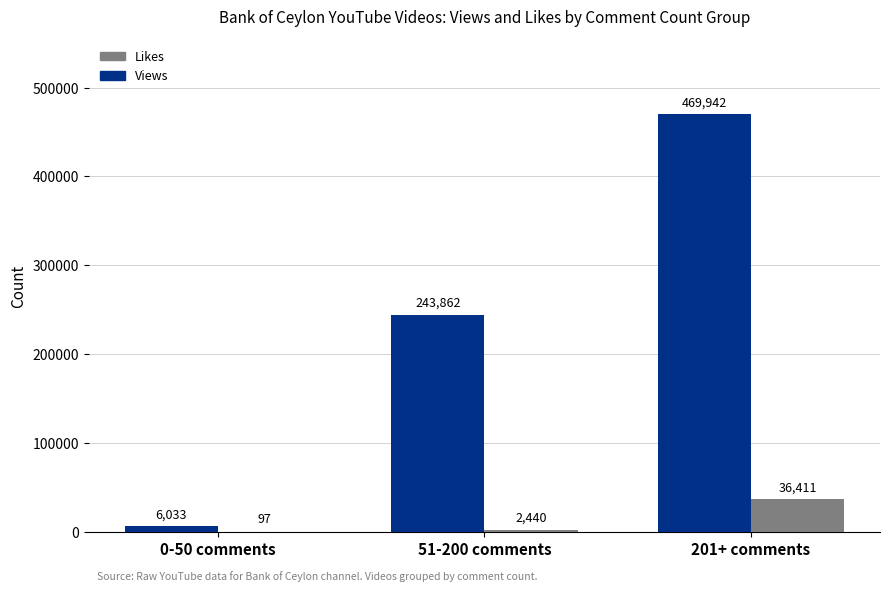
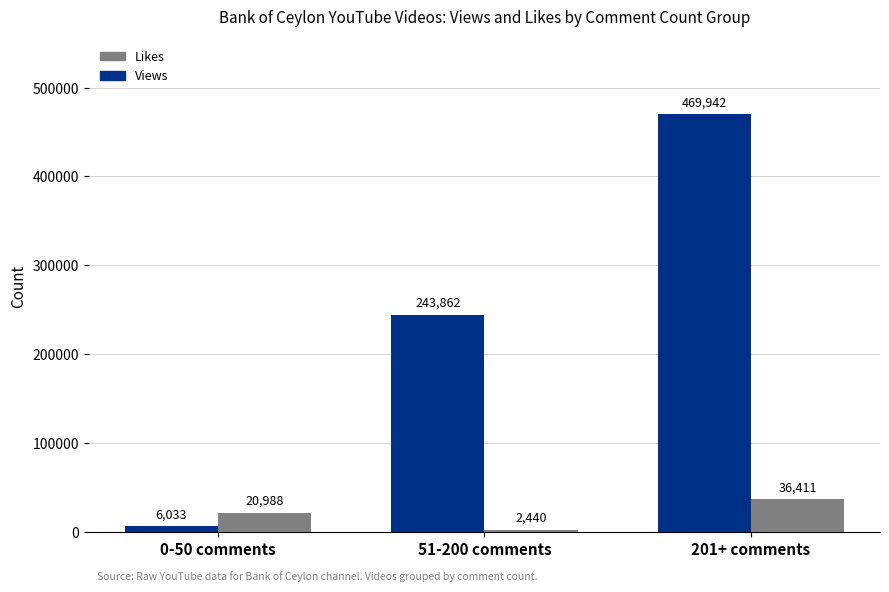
Likes, 0-50 comments: 97 -> 20,988
